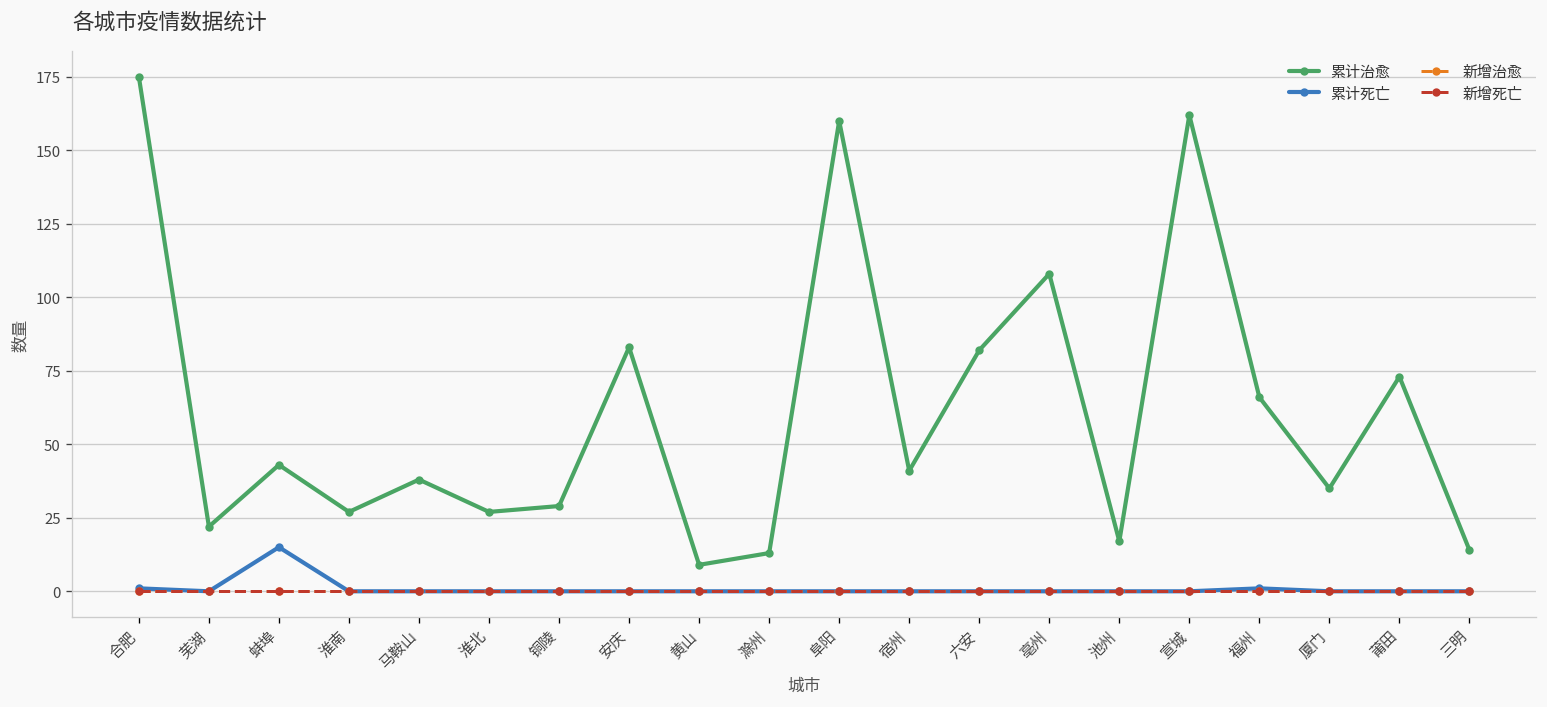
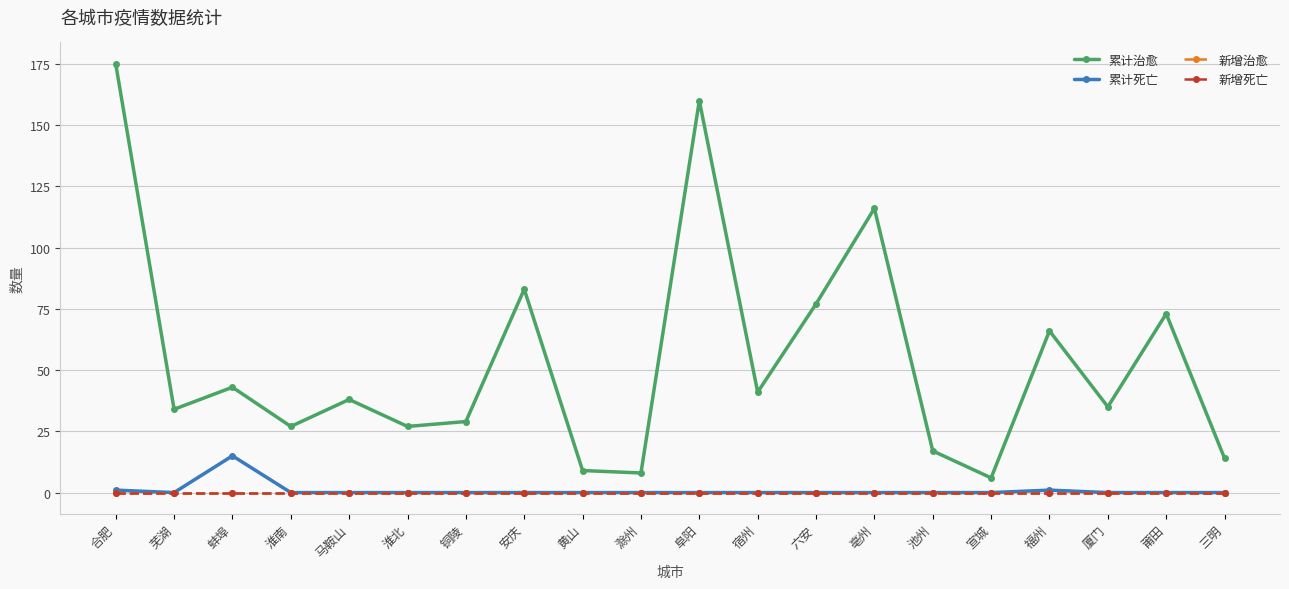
累计治愈, 芜湖: 22 -> 34
累计治愈, 滁州: 13 -> 8
累计治愈, 六安: 82 -> 77
累计治愈, 亳州: 108 -> 116
累计治愈, 宣城: 162 -> 6
